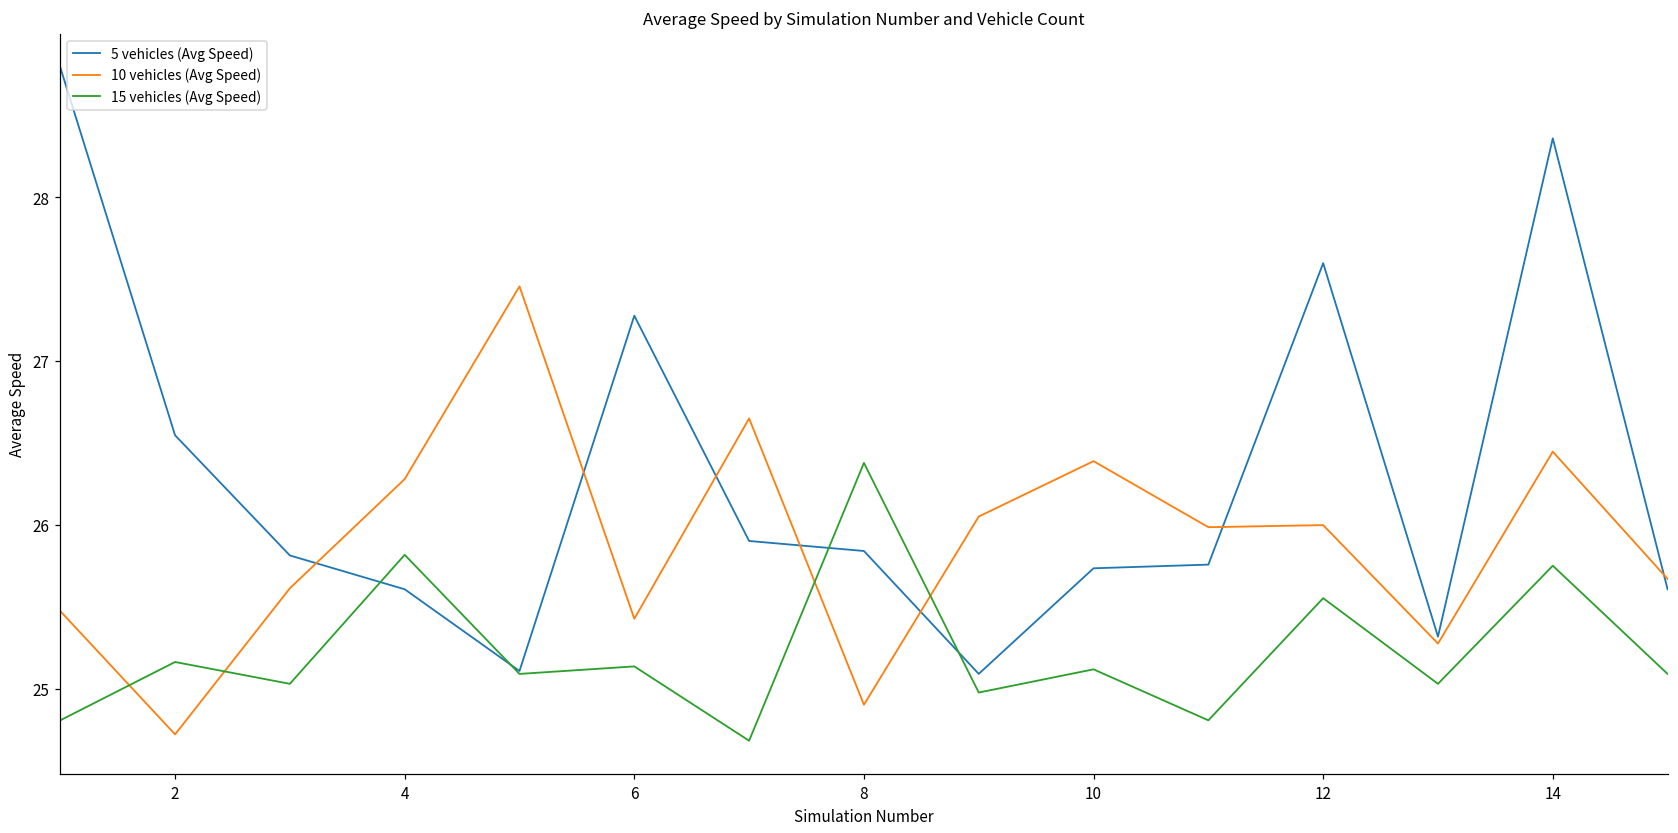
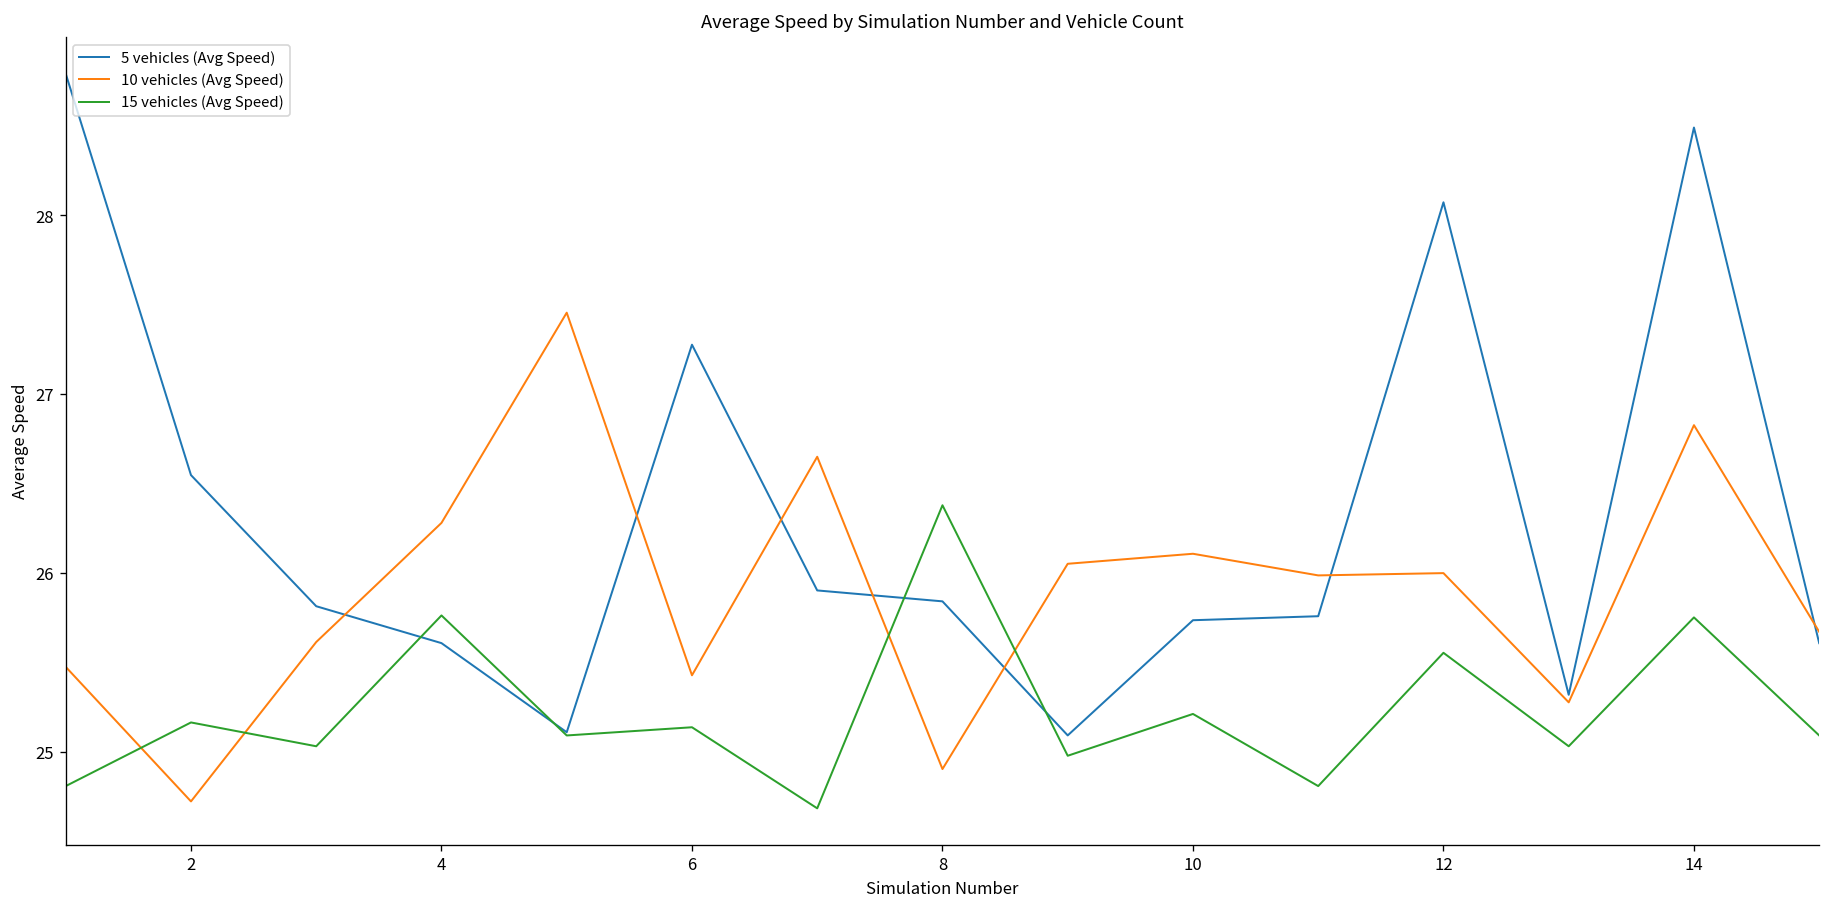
15 vehicles (Avg Speed), 4: 25.82 -> 25.76
10 vehicles (Avg Speed), 10: 26.39 -> 26.11
15 vehicles (Avg Speed), 10: 25.12 -> 25.21
5 vehicles (Avg Speed), 12: 27.60 -> 28.07
5 vehicles (Avg Speed), 14: 28.36 -> 28.49
10 vehicles (Avg Speed), 14: 26.45 -> 26.83
